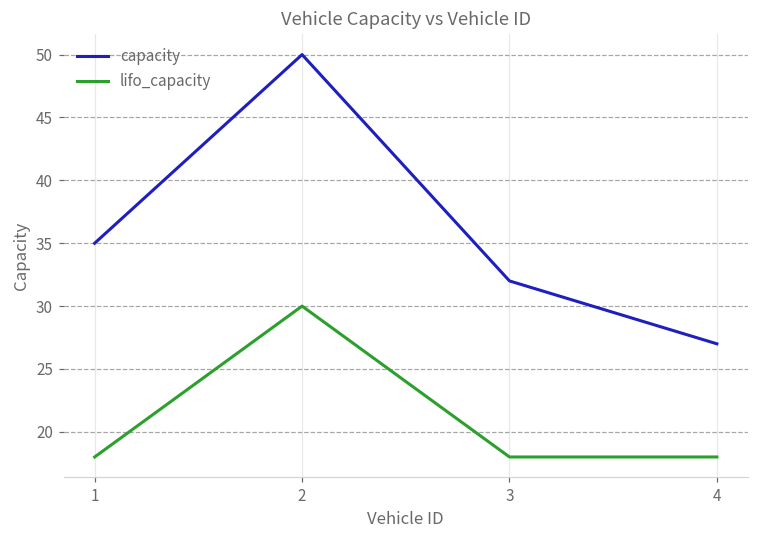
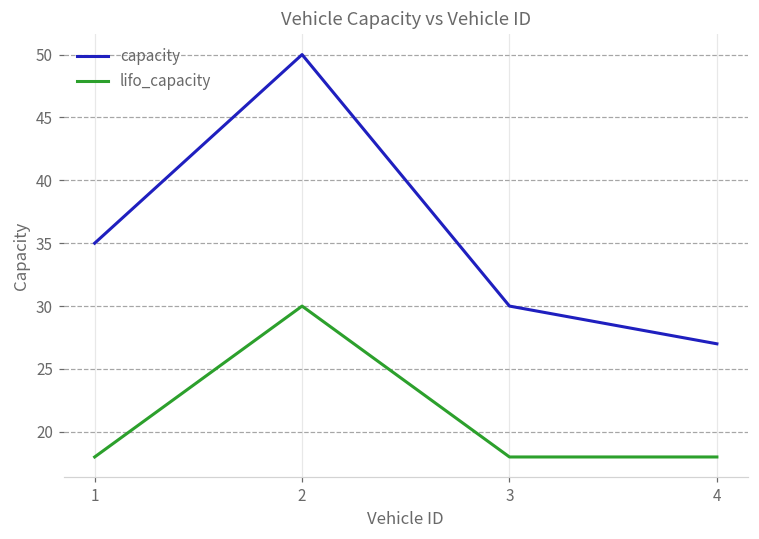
capacity, 3: 32 -> 30
